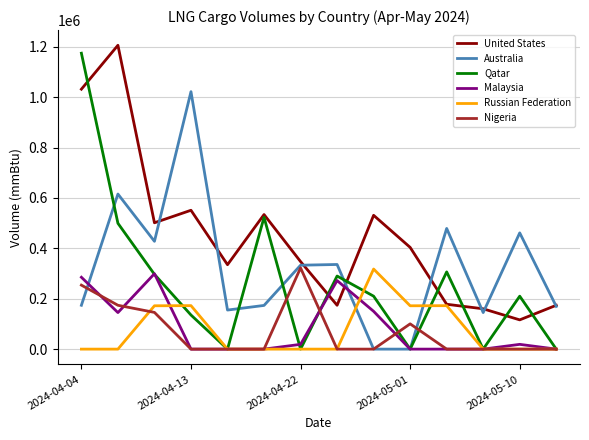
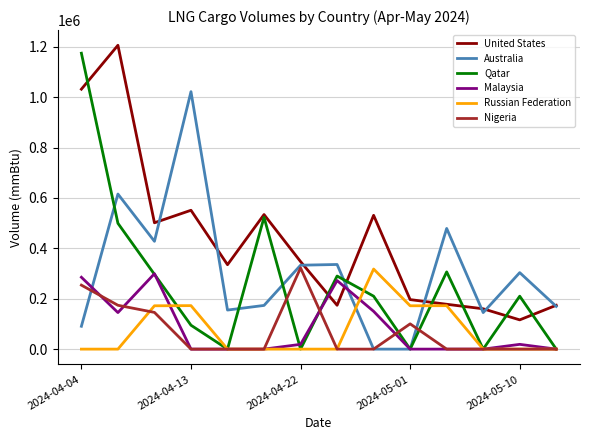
Australia, 2024-04-04: 170000 -> 90000
Qatar, 2024-04-13: 140000 -> 90000
United States, 2024-05-01: 400000 -> 200000
Australia, 2024-05-10: 460000 -> 300000
